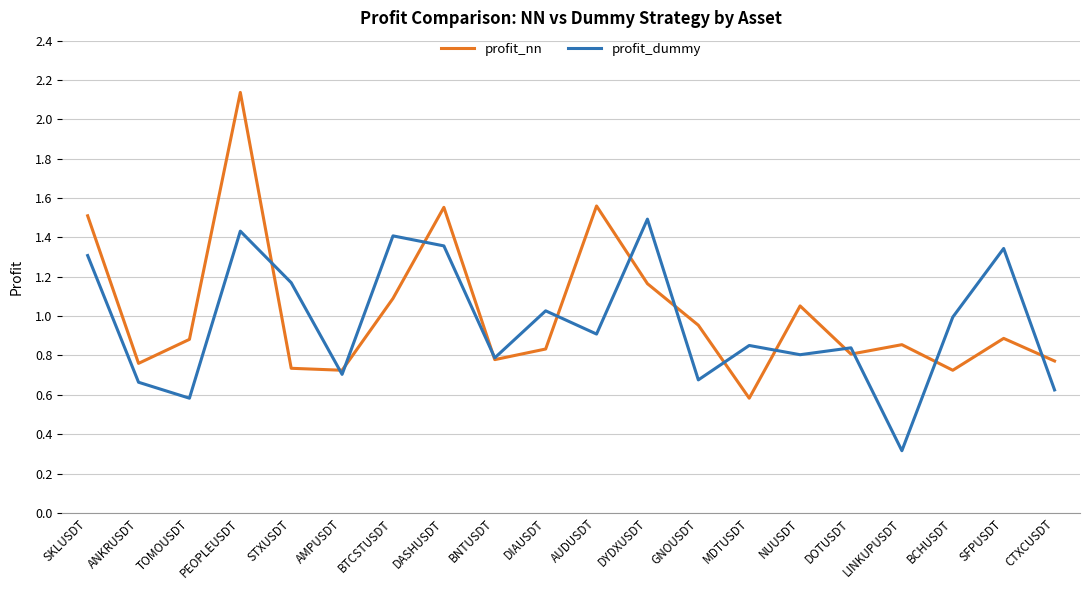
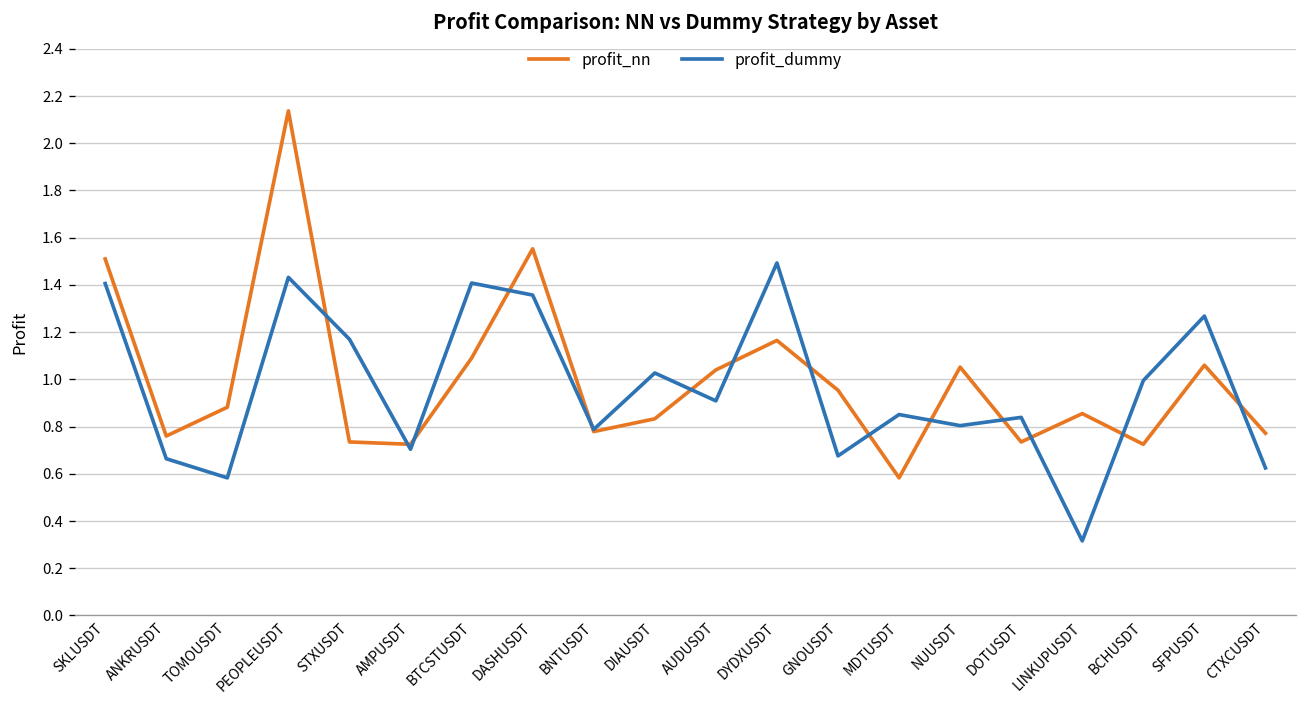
profit_dummy, SKLUSDT: 1.31 -> 1.41
profit_nn, AUDUSDT: 1.56 -> 1.04
profit_nn, DOTUSDT: 0.81 -> 0.74
profit_nn, SFPUSDT: 0.89 -> 1.06
profit_dummy, SFPUSDT: 1.34 -> 1.27
